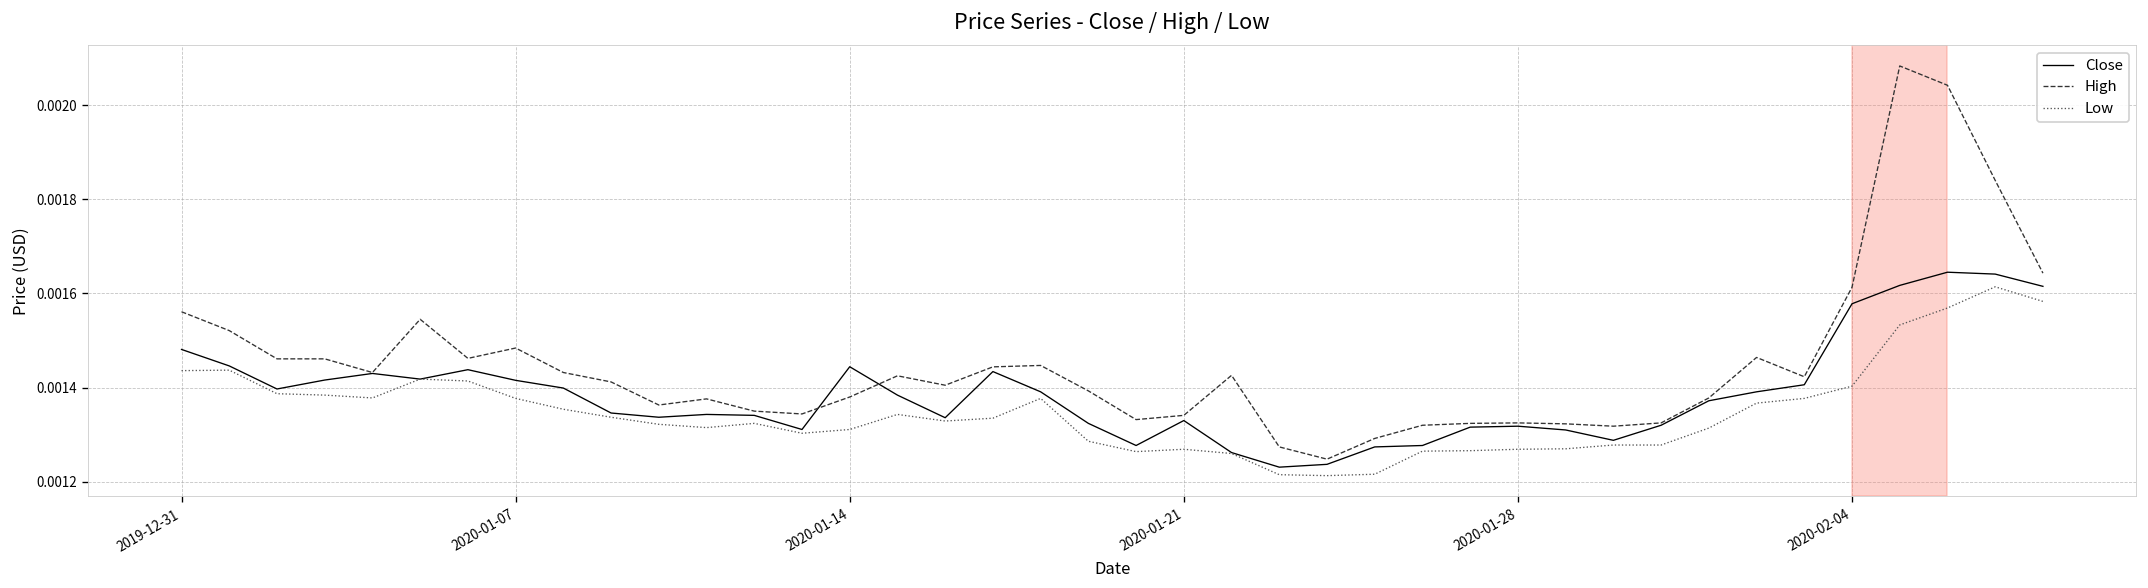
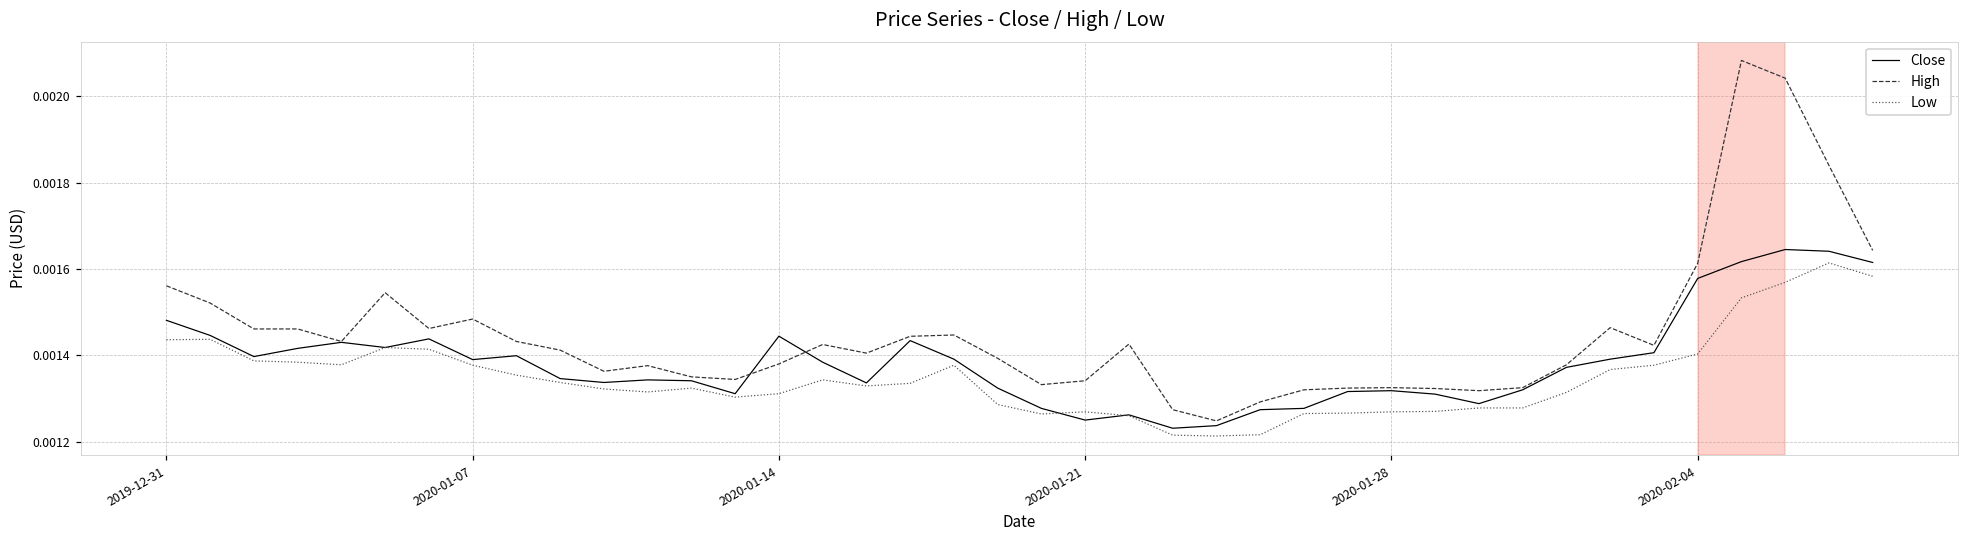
Close, 2020-01-07: 0.00142 -> 0.00139
Close, 2020-01-21: 0.00133 -> 0.00125
